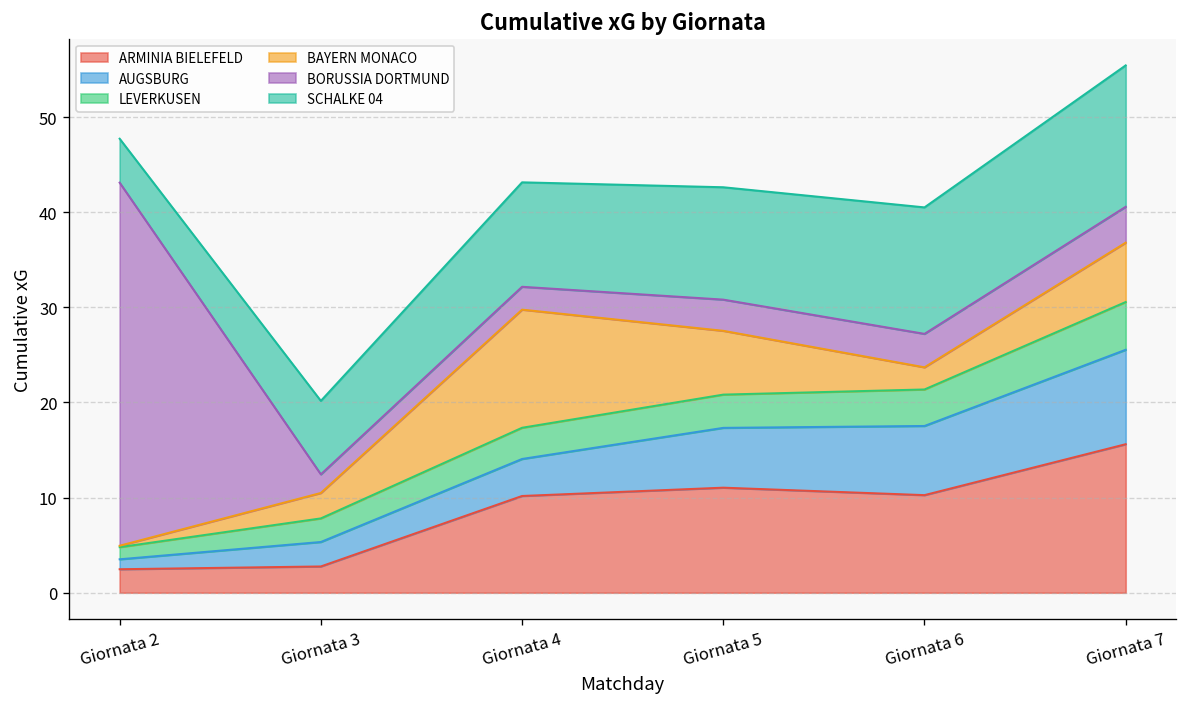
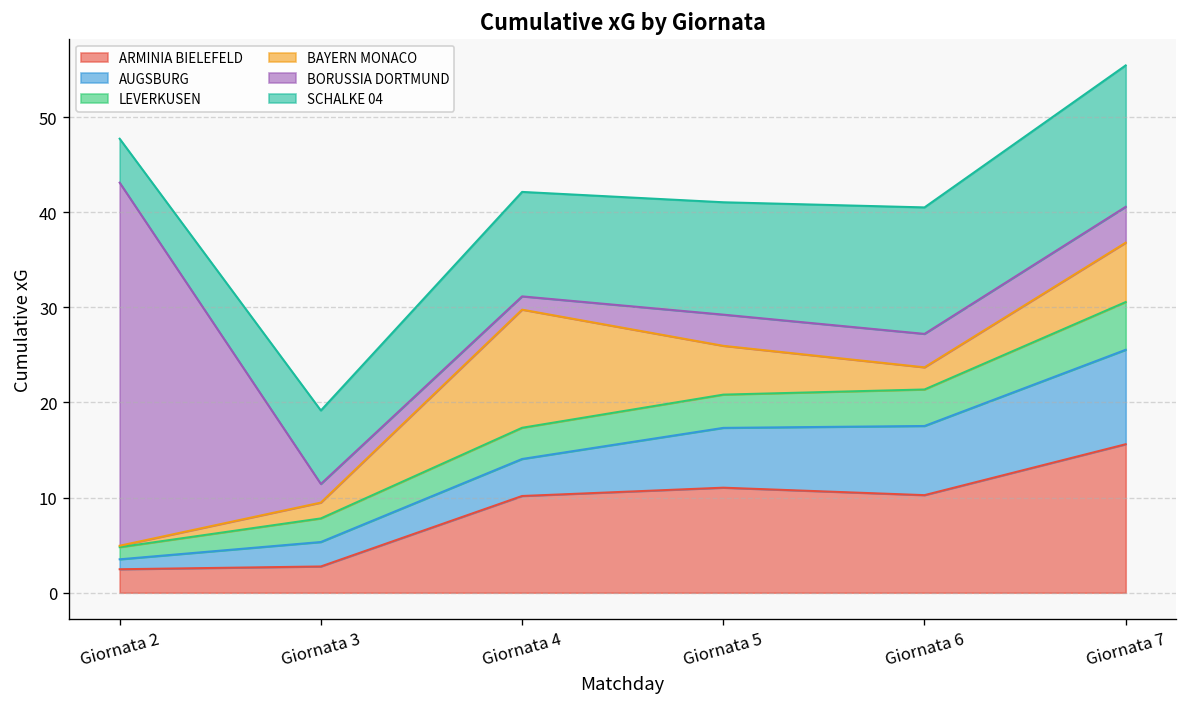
BAYERN MONACO, Giornata 3: 3 -> 2
BORUSSIA DORTMUND, Giornata 4: 2 -> 1
BAYERN MONACO, Giornata 5: 7 -> 5
